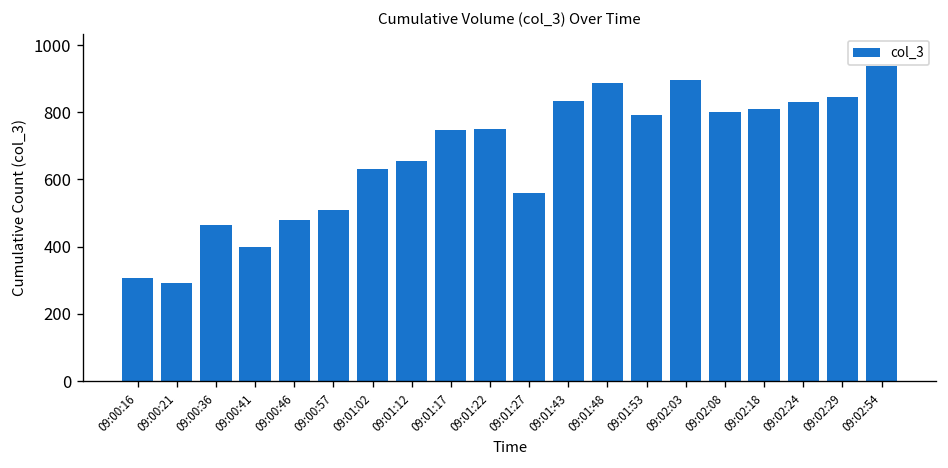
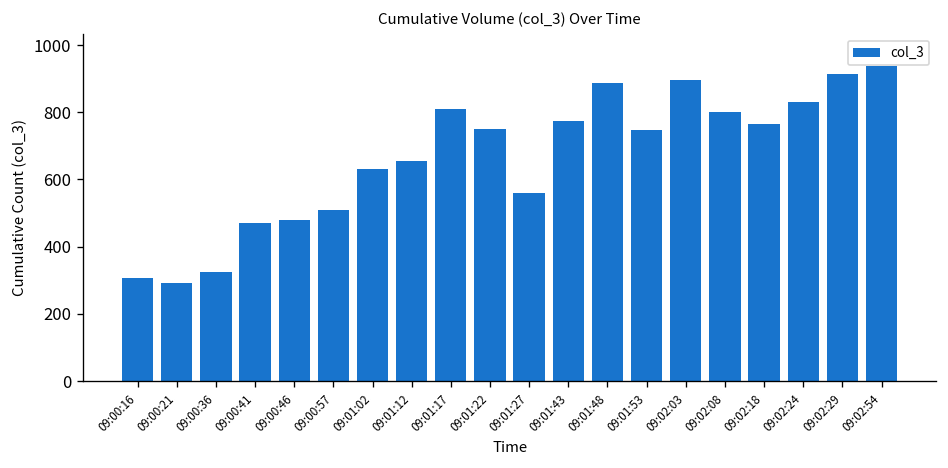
09:00:36: 460 -> 320
09:00:41: 400 -> 470
09:01:17: 750 -> 810
09:01:43: 830 -> 770
09:01:53: 790 -> 750
09:02:18: 810 -> 760
09:02:29: 840 -> 920
